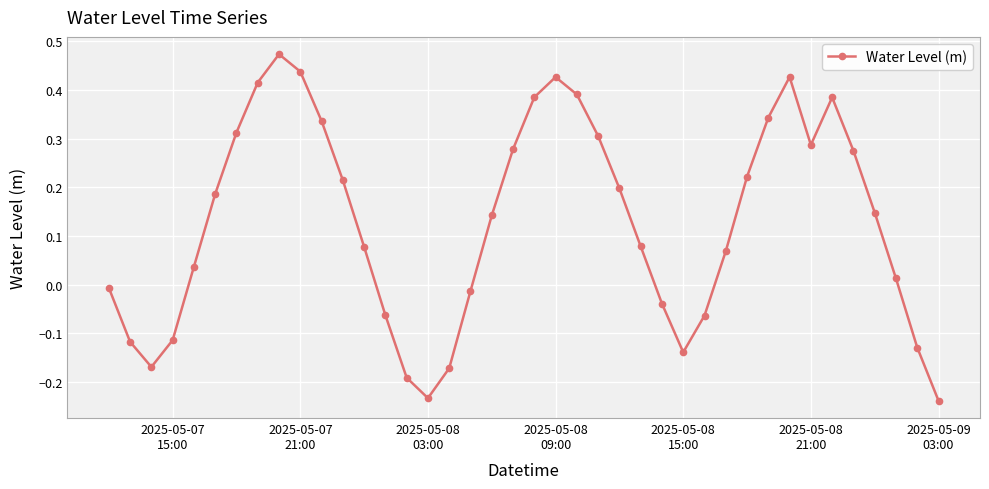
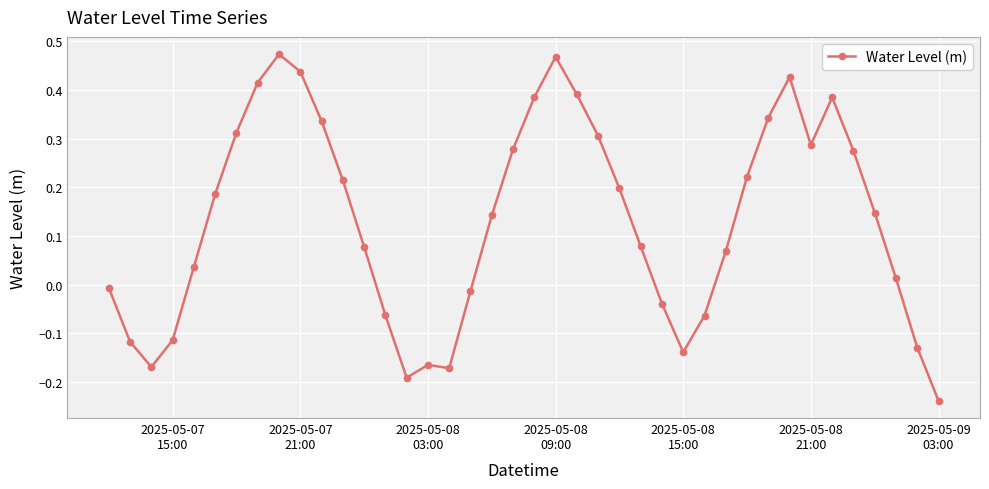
2025-05-08 03:00: -0.23 -> -0.17
2025-05-08 09:00: 0.43 -> 0.47
